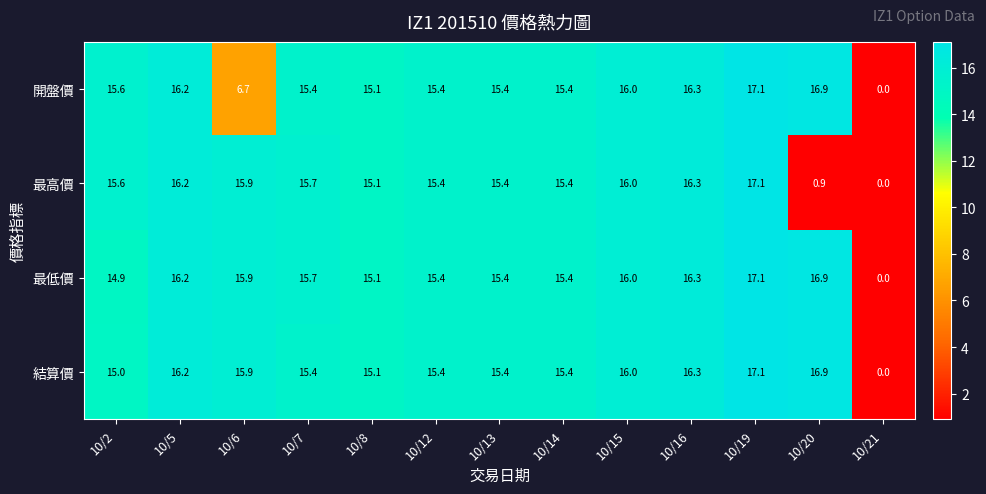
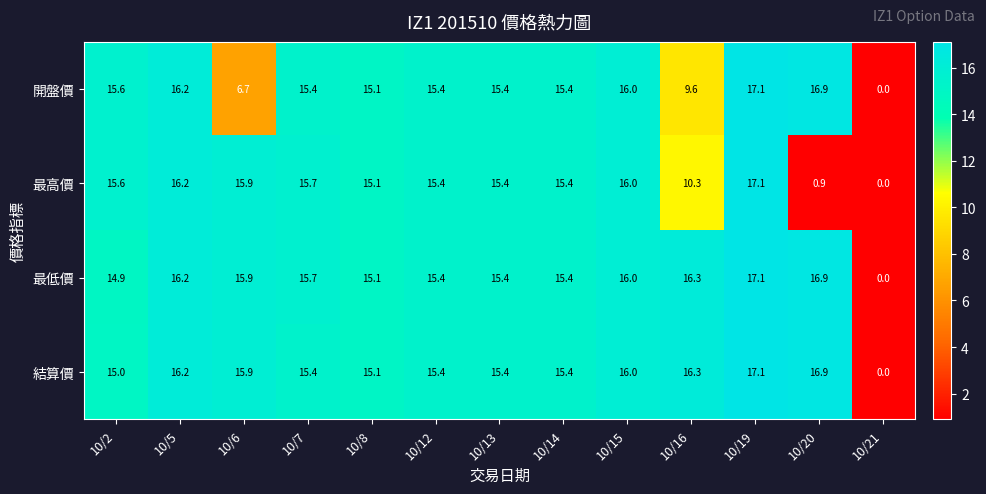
開盤價, 10/16: 16.3 -> 9.6
最高價, 10/16: 16.3 -> 10.3
